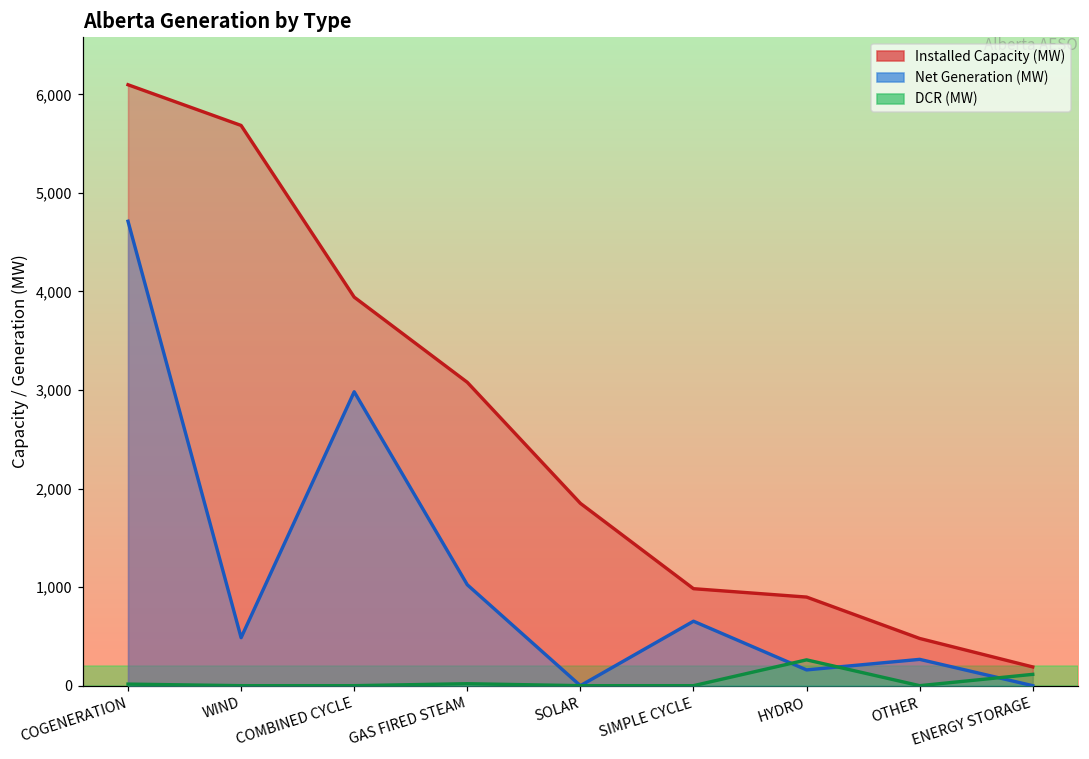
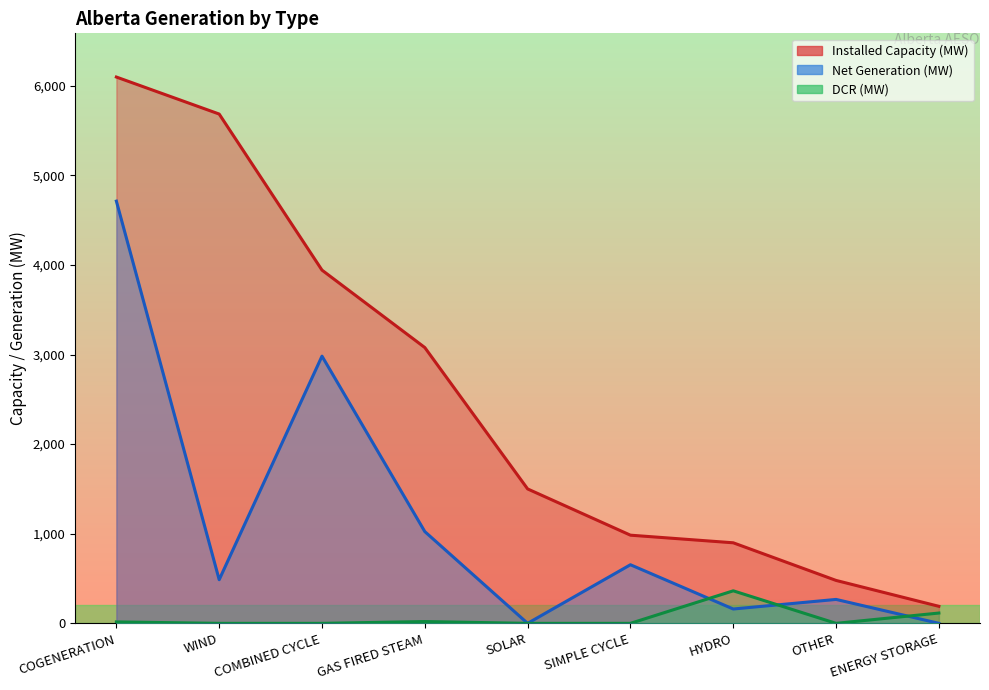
Installed Capacity (MW), SOLAR: 1,900 -> 1,500
DCR (MW), HYDRO: 300 -> 400
